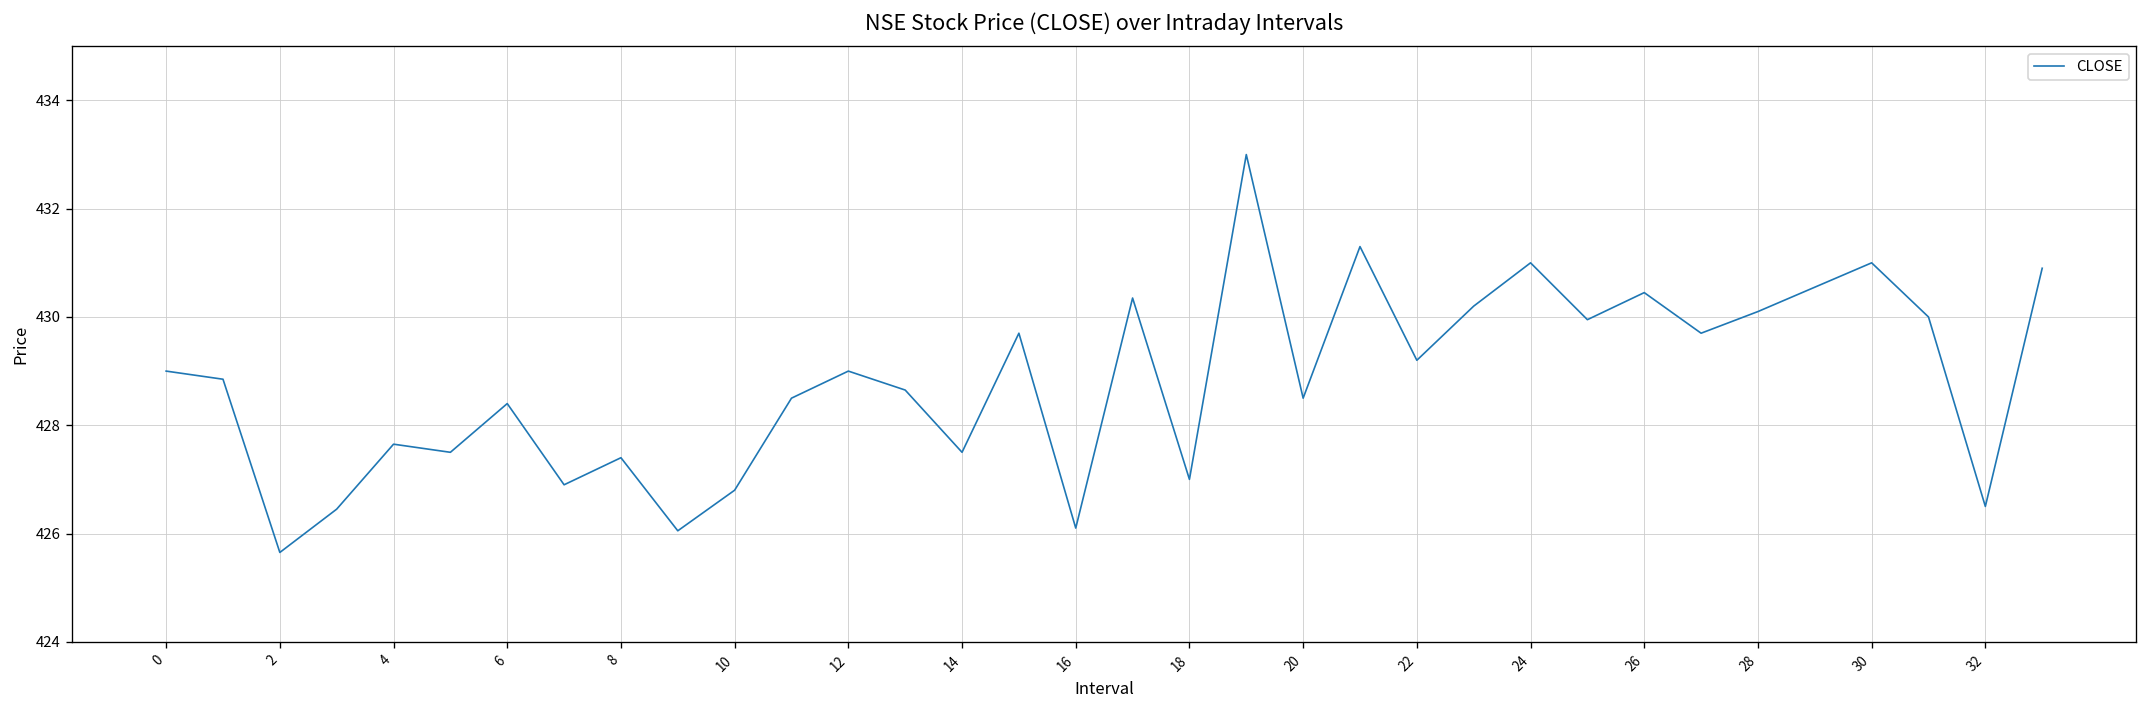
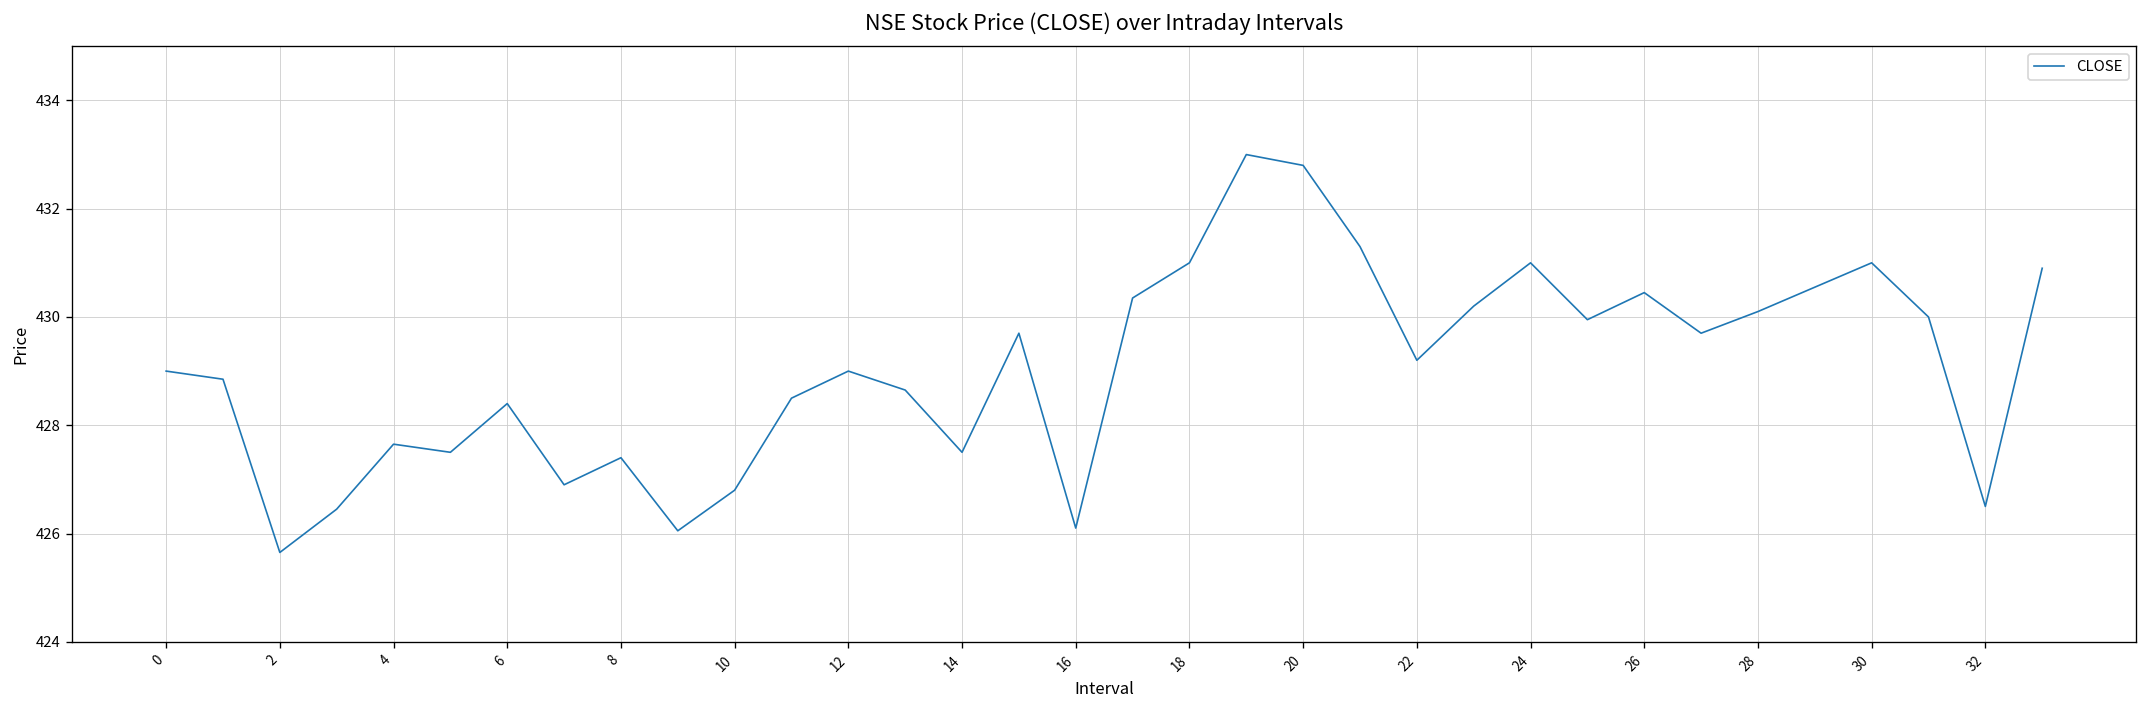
18: 427 -> 431
20: 428.5 -> 432.8
